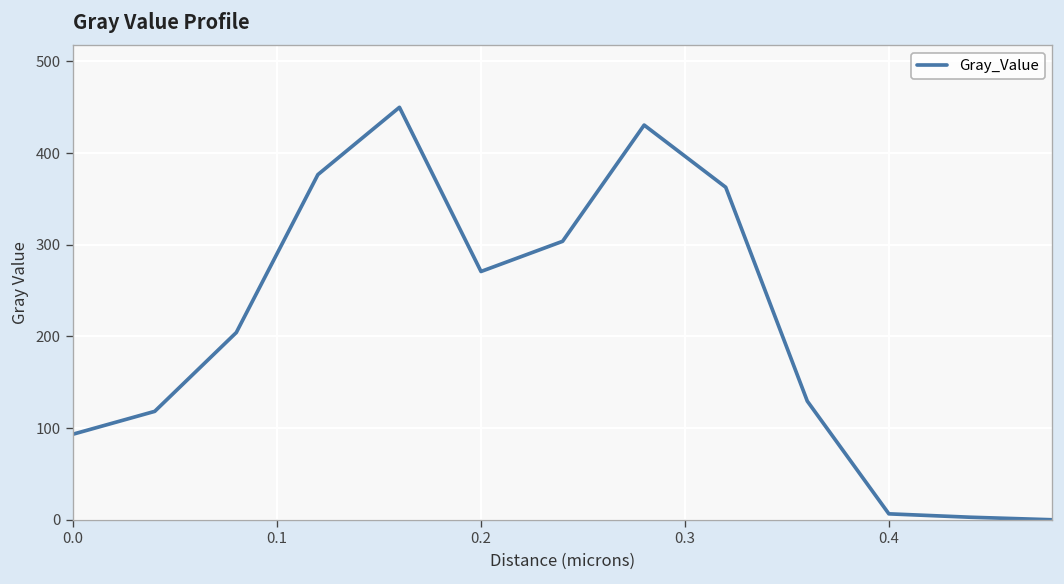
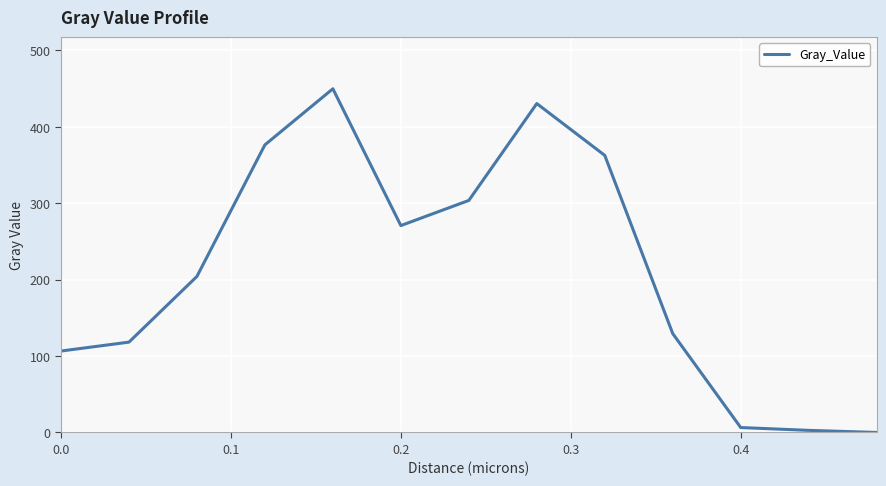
0.0: 90 -> 110
